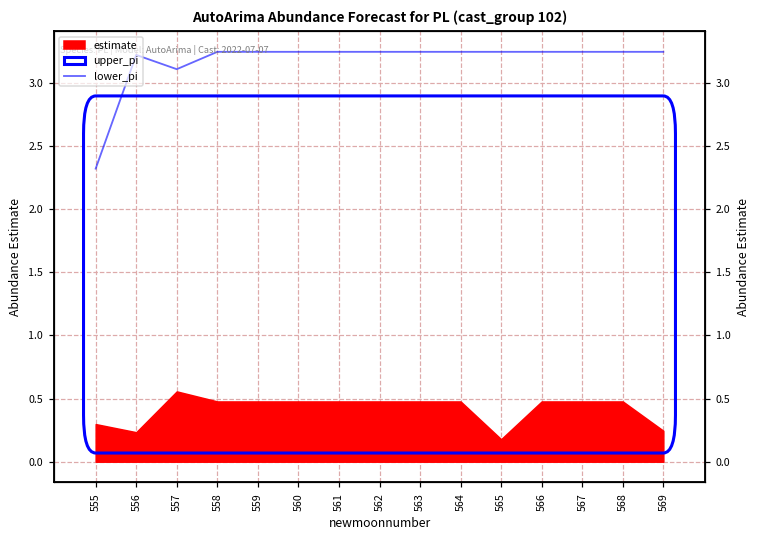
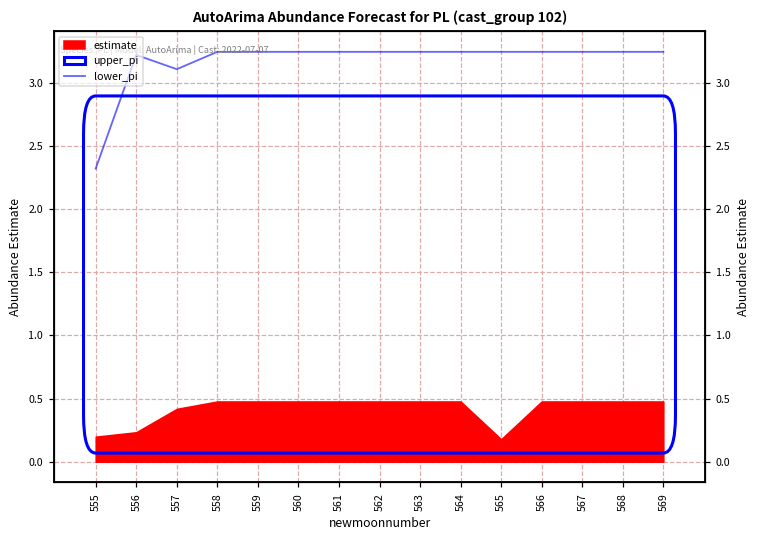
estimate, 555: 0.30 -> 0.20
estimate, 557: 0.56 -> 0.42
estimate, 569: 0.25 -> 0.48
